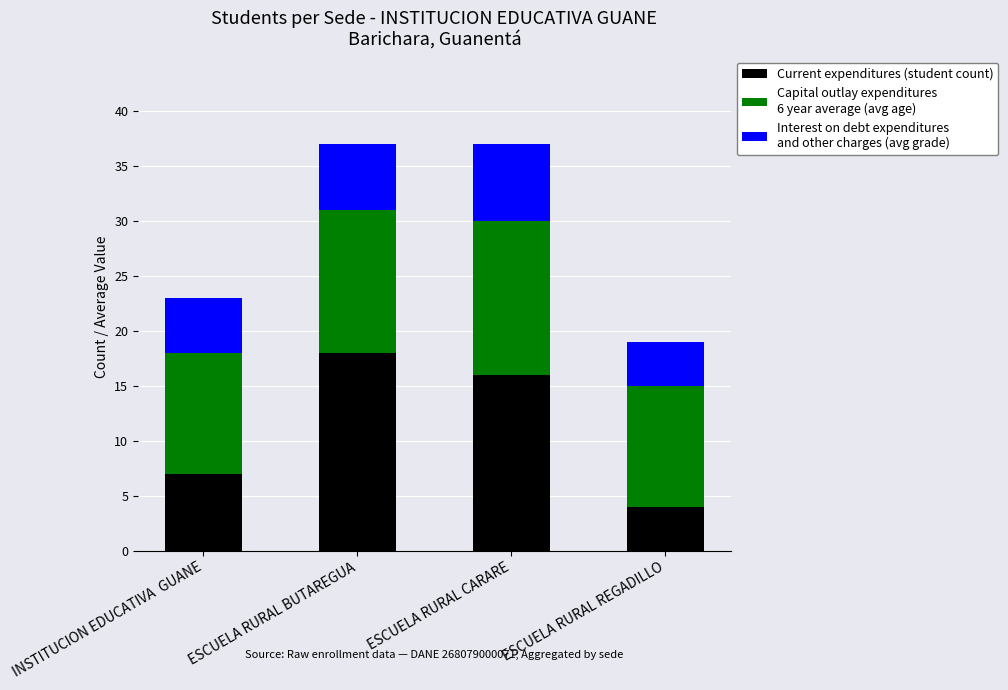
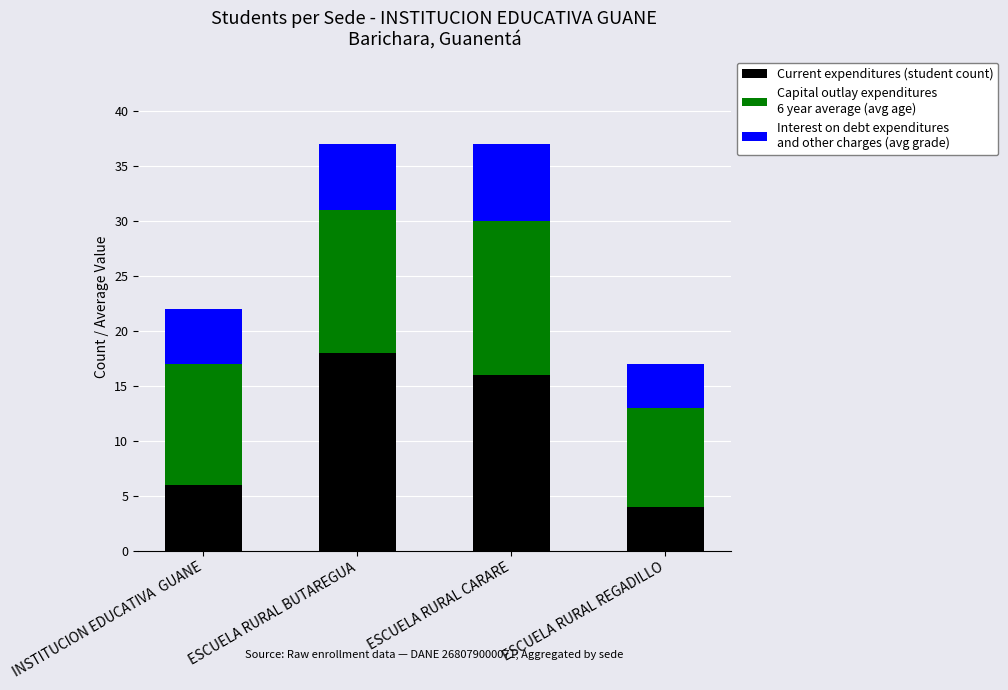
Current expenditures (student count), INSTITUCION EDUCATIVA GUANE: 7 -> 6
Capital outlay expenditures 6 year average (avg age), ESCUELA RURAL REGADILLO: 11 -> 9
